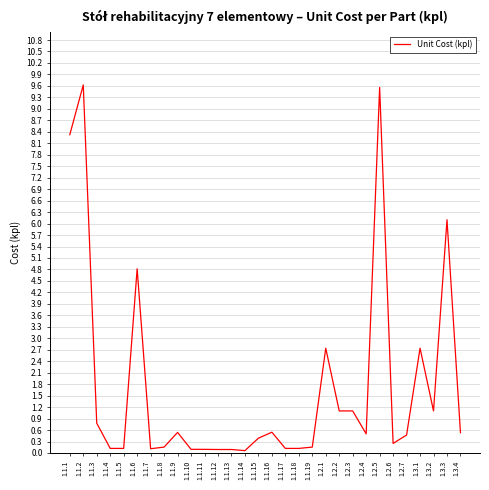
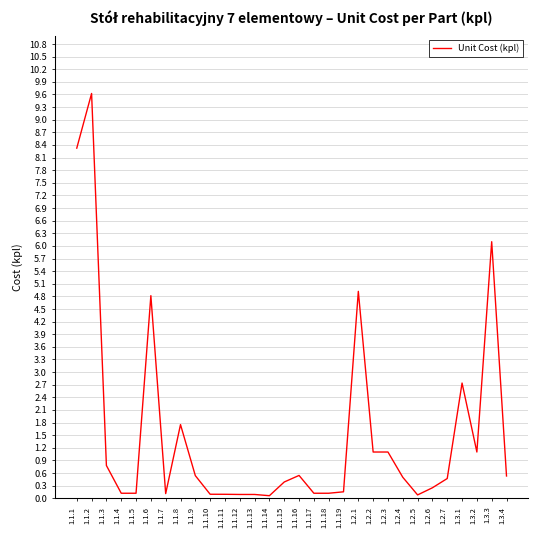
1.1.8: 0.2 -> 1.8
1.2.1: 2.7 -> 4.9
1.2.5: 9.6 -> 0.1
